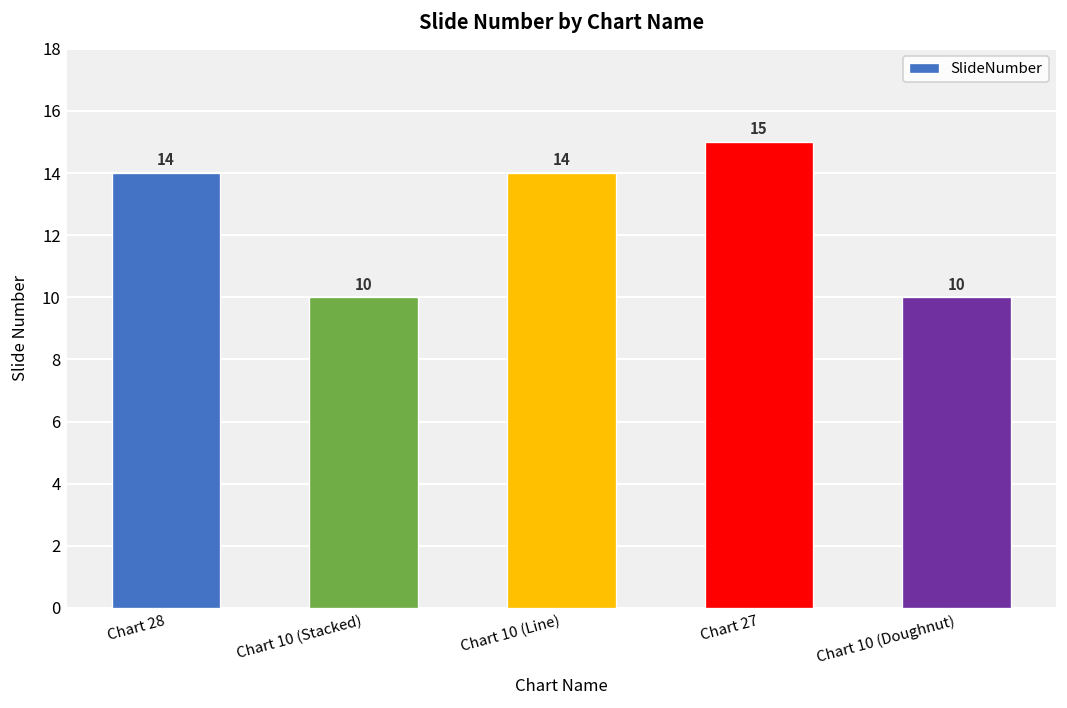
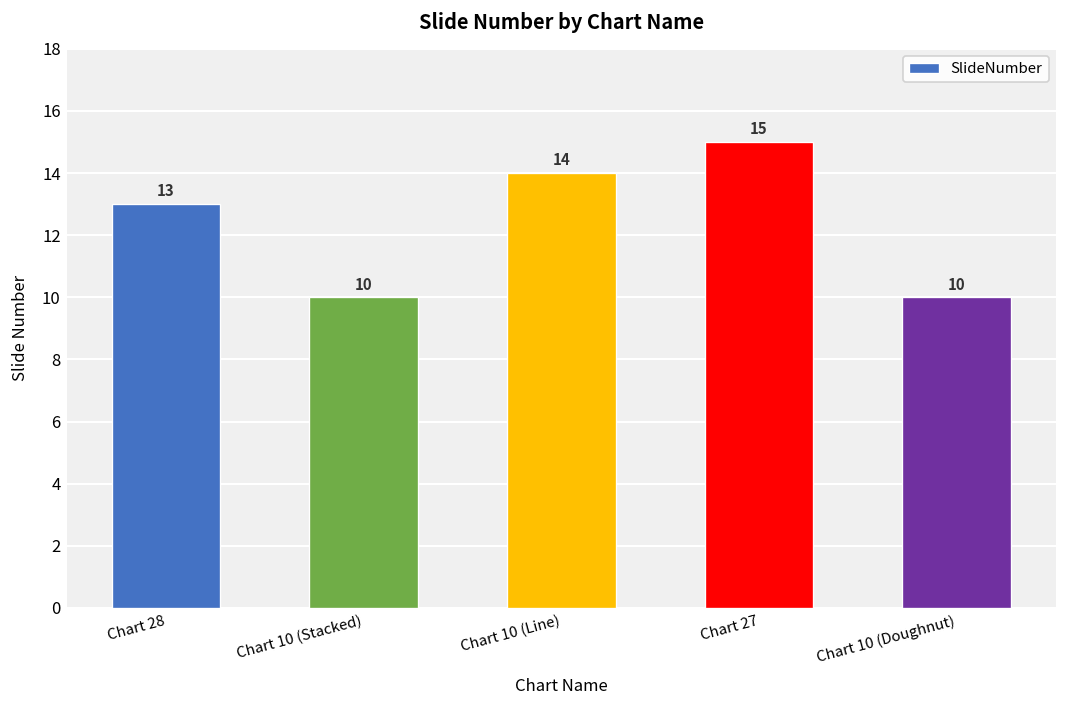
Chart 28: 14 -> 13
